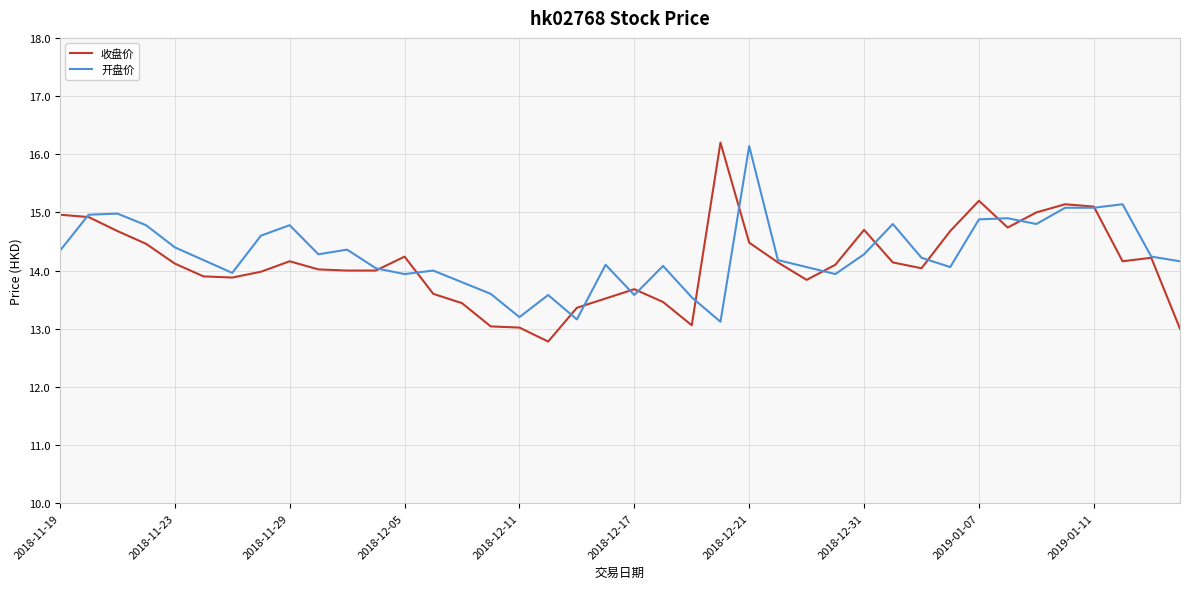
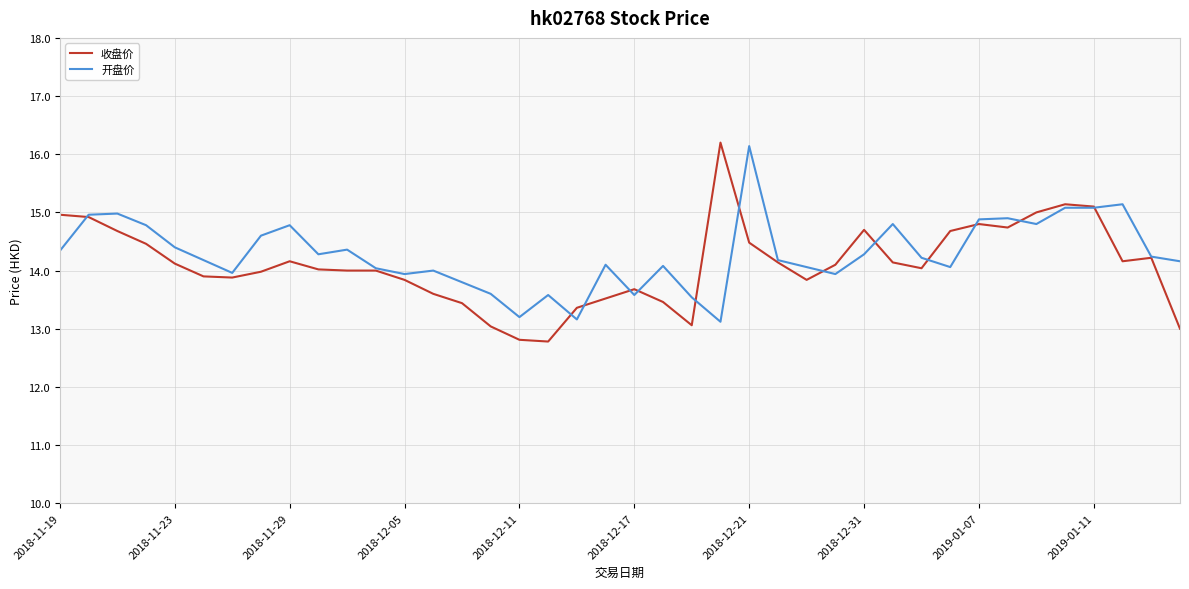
收盘价, 2018-12-05: 14.2 -> 13.8
收盘价, 2018-12-11: 13.0 -> 12.8
收盘价, 2019-01-07: 15.2 -> 14.8
